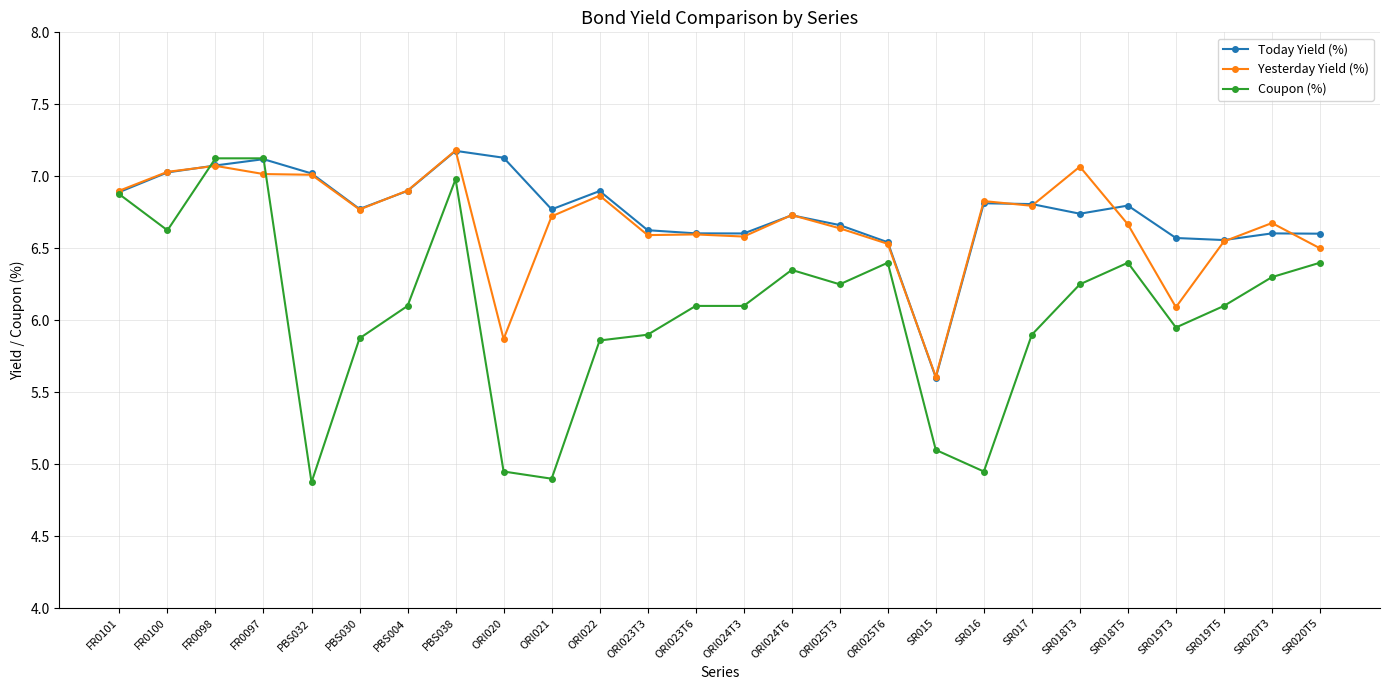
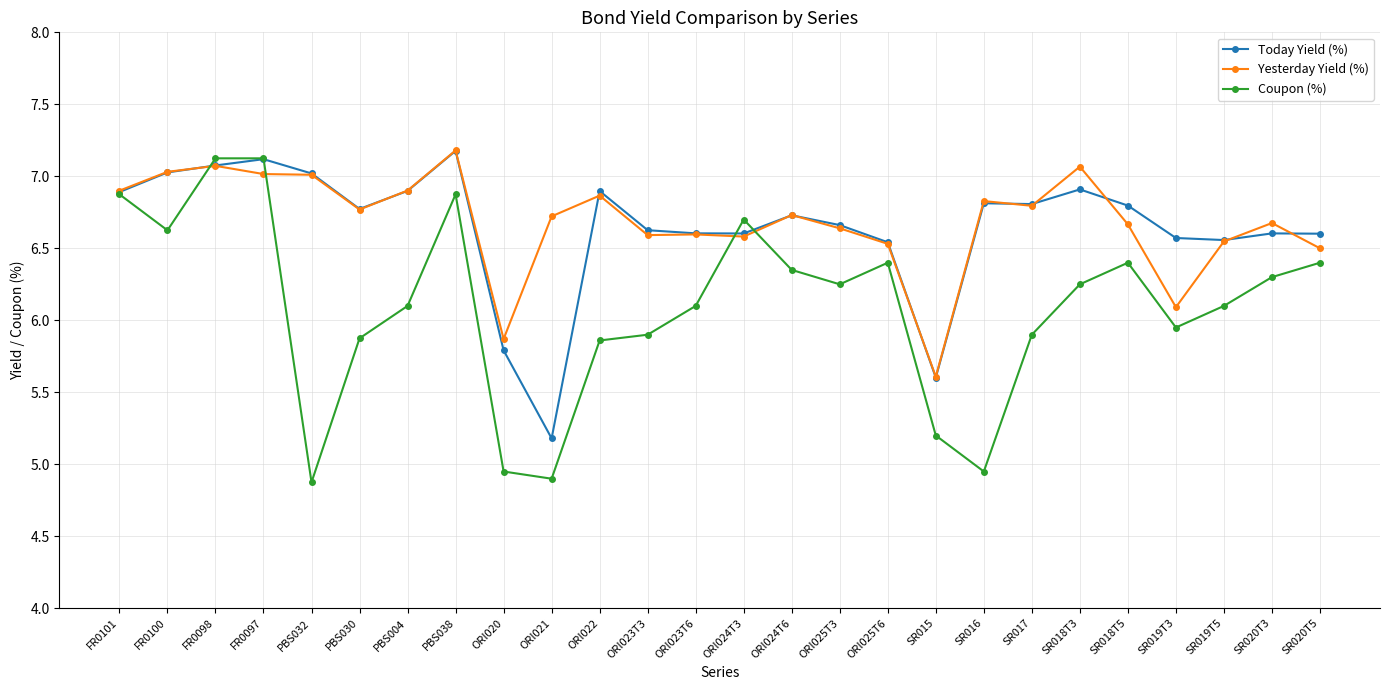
Coupon (%), PBS038: 6.98 -> 6.88
Today Yield (%), ORI020: 7.13 -> 5.79
Today Yield (%), ORI021: 6.77 -> 5.18
Coupon (%), ORI024T3: 6.1 -> 6.7
Coupon (%), SR015: 5.1 -> 5.2
Today Yield (%), SR018T3: 6.74 -> 6.91
